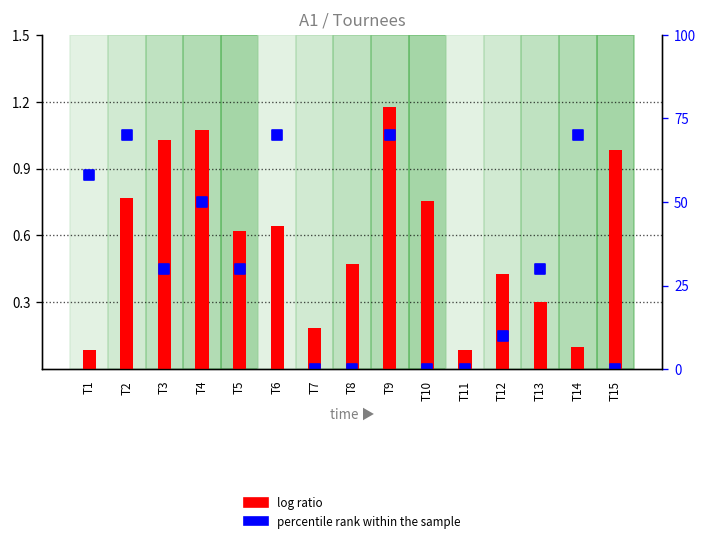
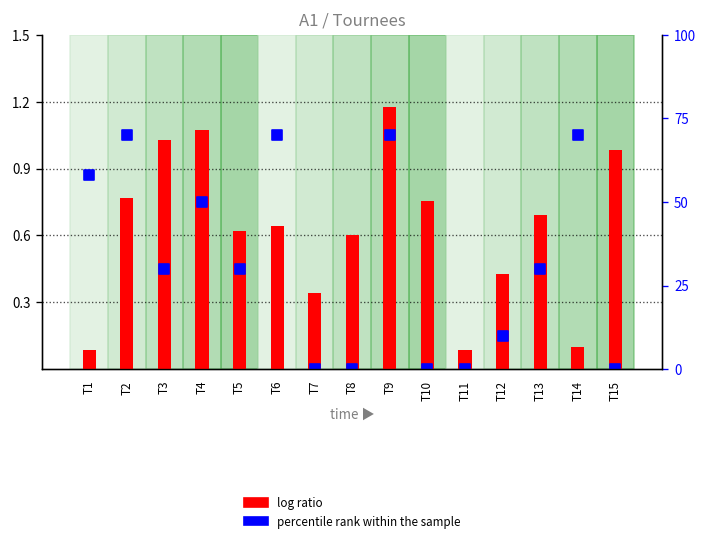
log ratio, T7: 0.19 -> 0.34
log ratio, T8: 0.47 -> 0.60
log ratio, T13: 0.30 -> 0.69
